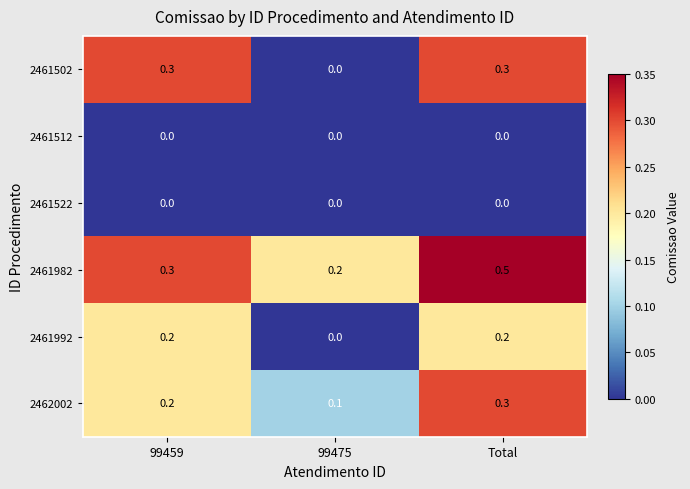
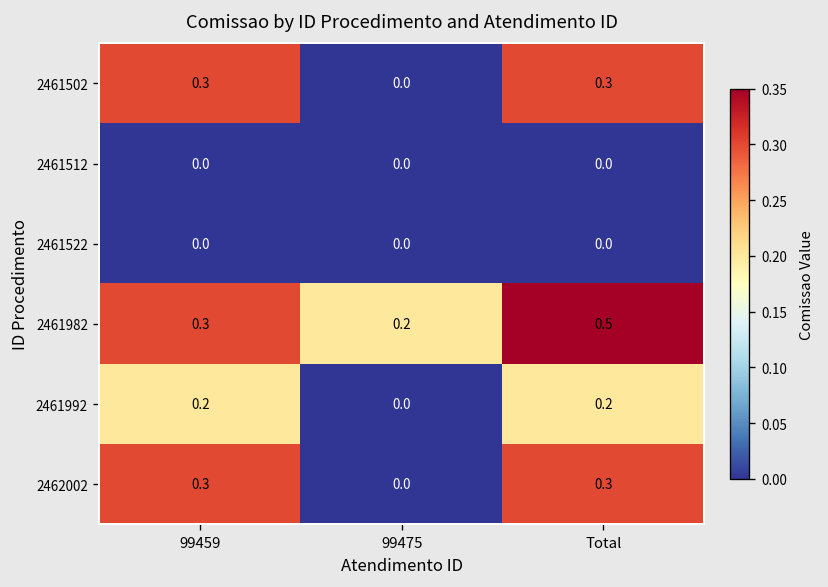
2462002, 99459: 0.2 -> 0.3
2462002, 99475: 0.1 -> 0.0
